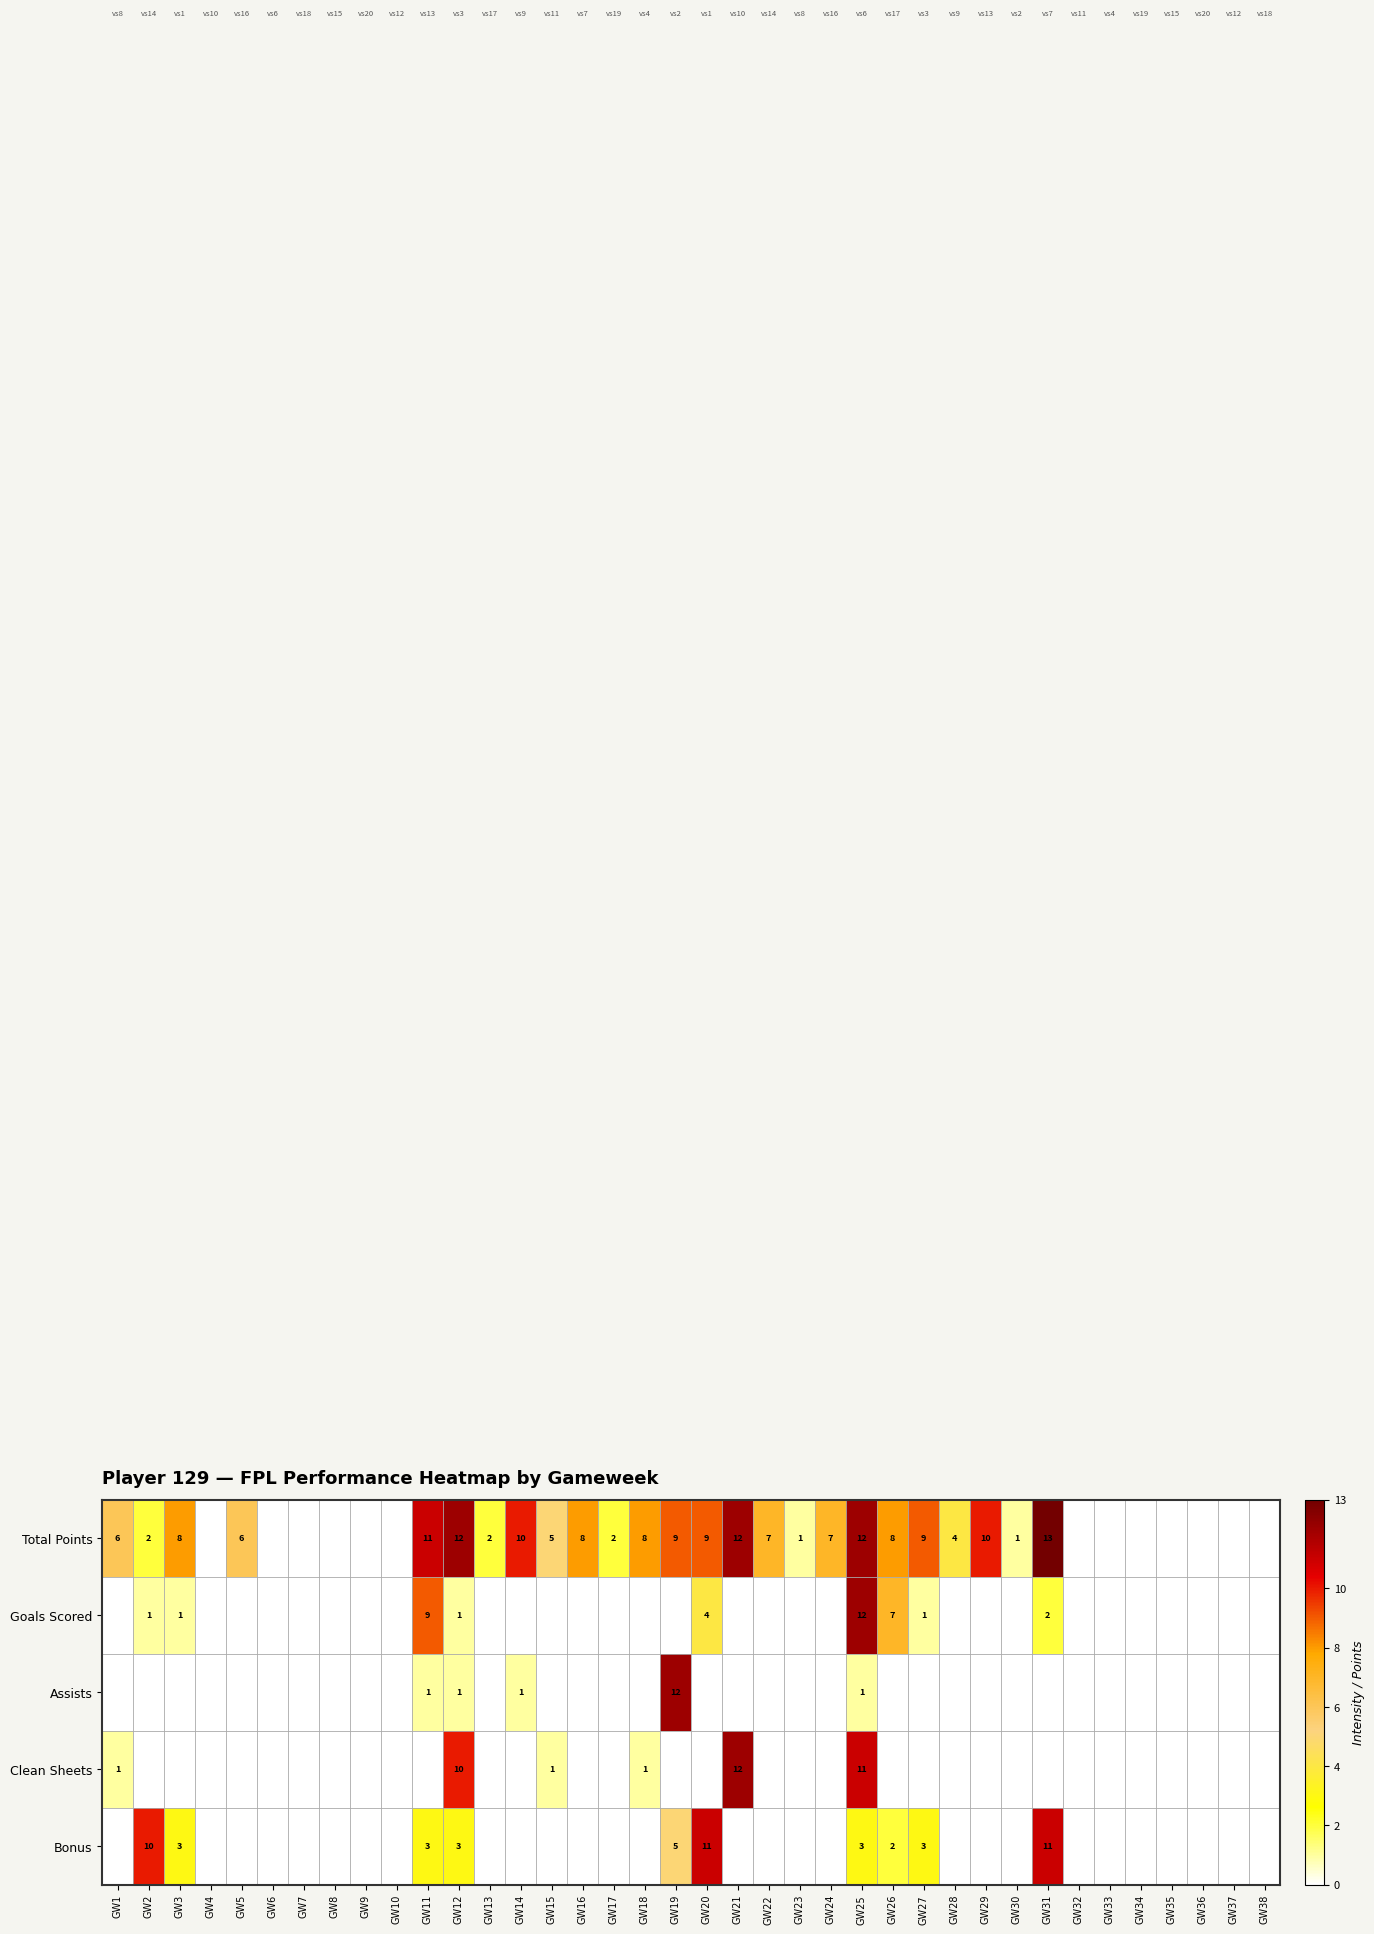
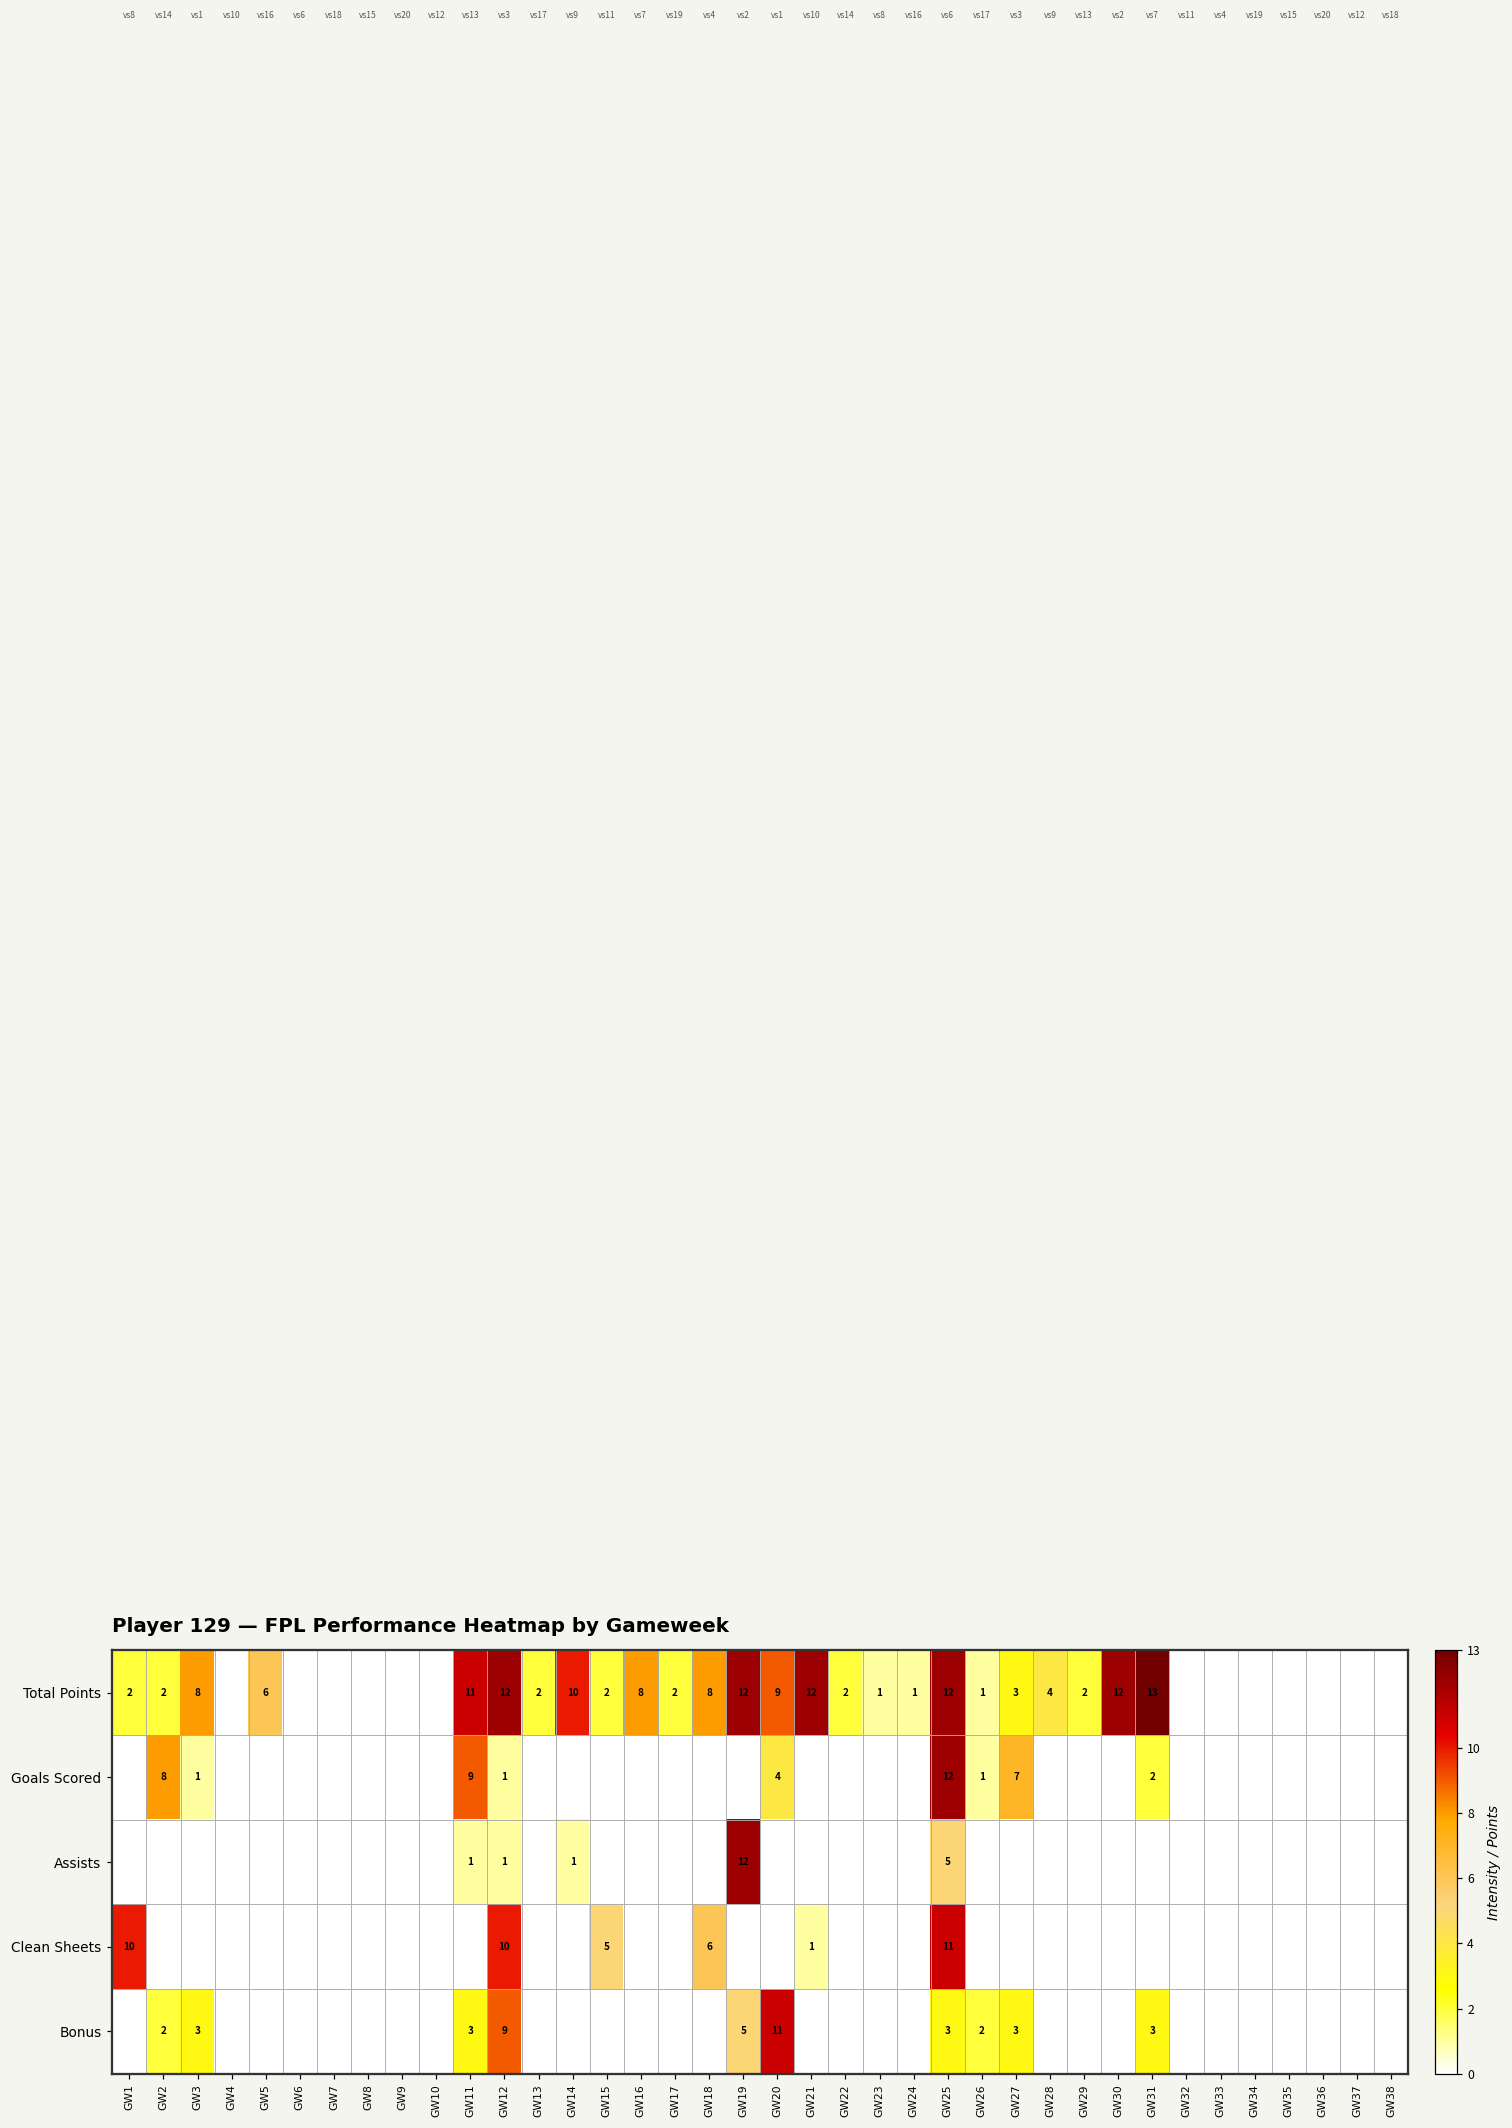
Total Points, GW1: 6 -> 2
Total Points, GW15: 5 -> 2
Total Points, GW19: 9 -> 12
Total Points, GW22: 7 -> 2
Total Points, GW24: 7 -> 1
Total Points, GW26: 8 -> 1
Total Points, GW27: 9 -> 3
Total Points, GW29: 10 -> 2
Total Points, GW30: 1 -> 12
Goals Scored, GW2: 1 -> 8
Goals Scored, GW26: 7 -> 1
Goals Scored, GW27: 1 -> 7
Assists, GW25: 1 -> 5
Clean Sheets, GW1: 1 -> 10
Clean Sheets, GW15: 1 -> 5
Clean Sheets, GW18: 1 -> 6
Clean Sheets, GW21: 12 -> 1
Bonus, GW2: 10 -> 2
Bonus, GW12: 3 -> 9
Bonus, GW31: 11 -> 3
